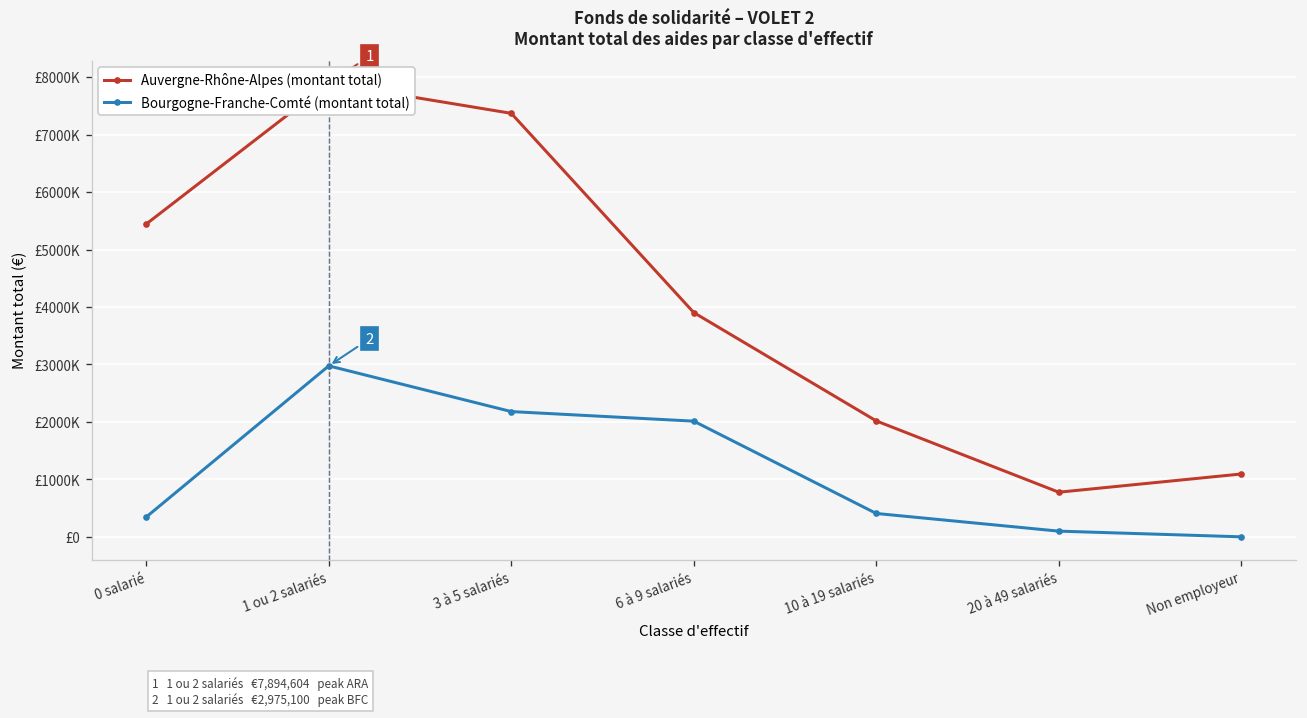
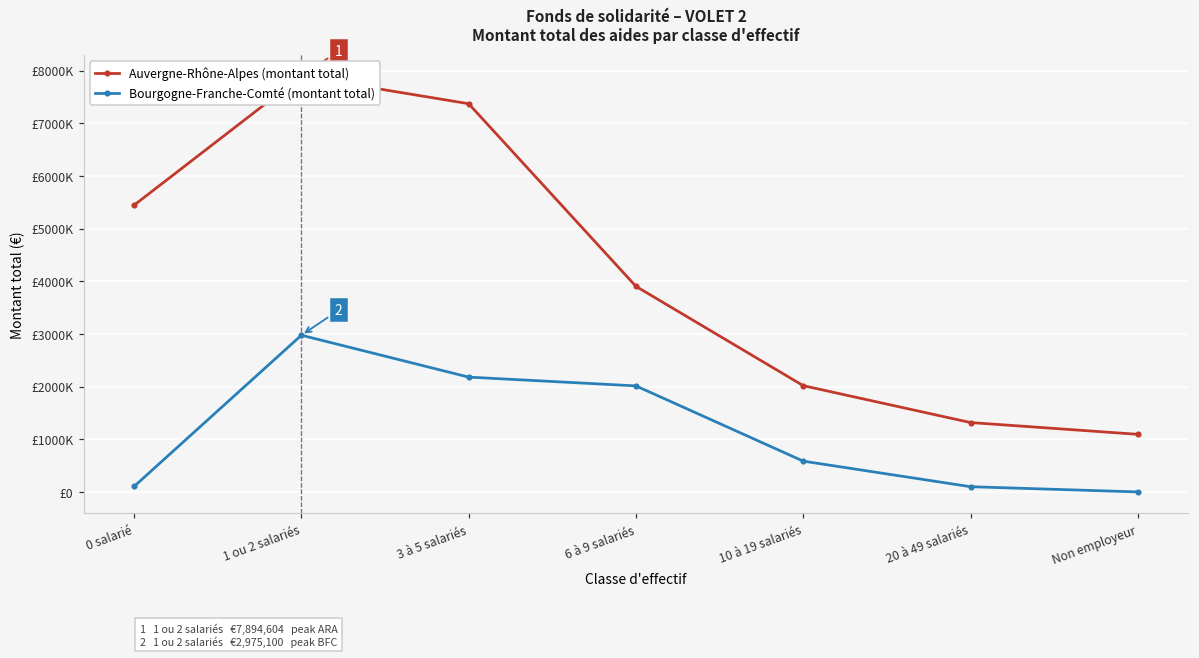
Bourgogne-Franche-Comté (montant total), 0 salarié: £300000 -> £100000
Bourgogne-Franche-Comté (montant total), 10 à 19 salariés: £400000 -> £600000
Auvergne-Rhône-Alpes (montant total), 20 à 49 salariés: £800000 -> £1300000
